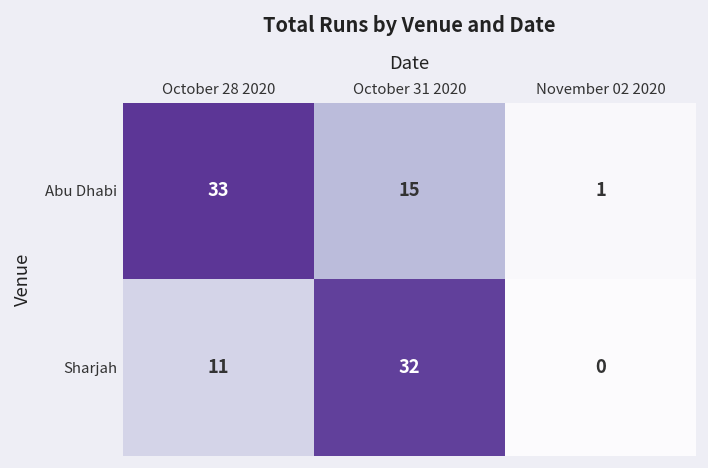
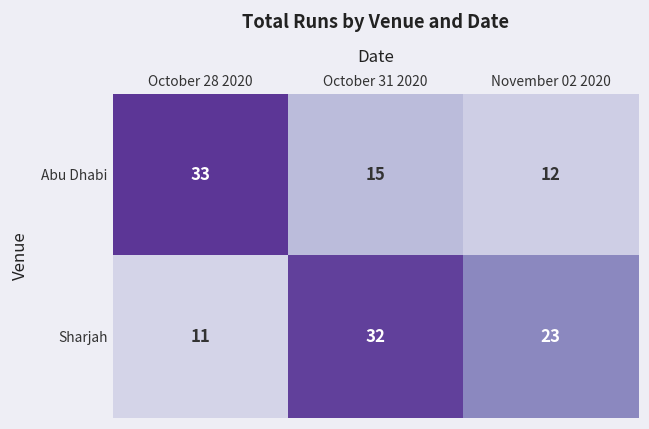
Abu Dhabi, November 02 2020: 1 -> 12
Sharjah, November 02 2020: 0 -> 23
